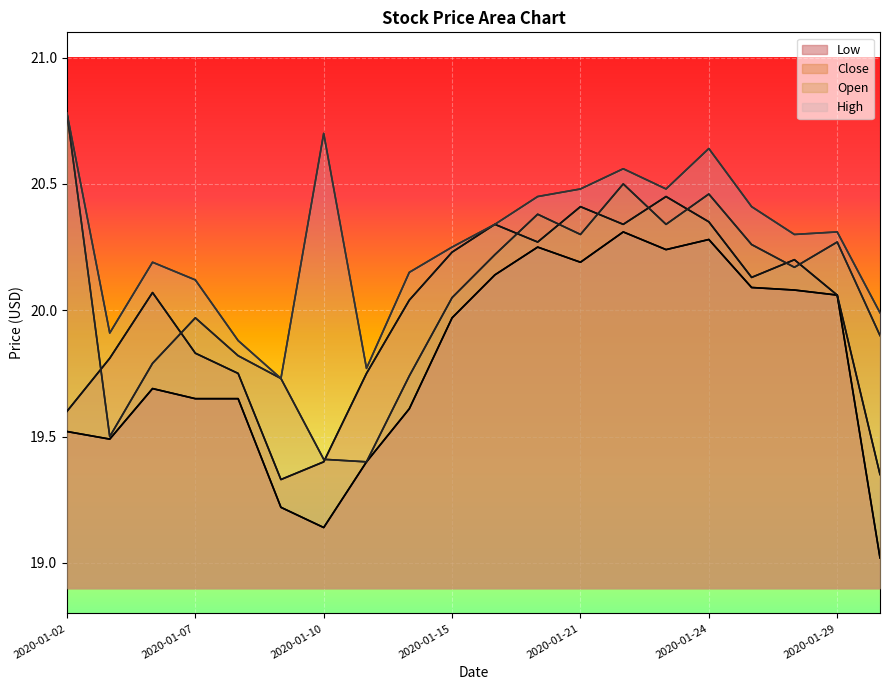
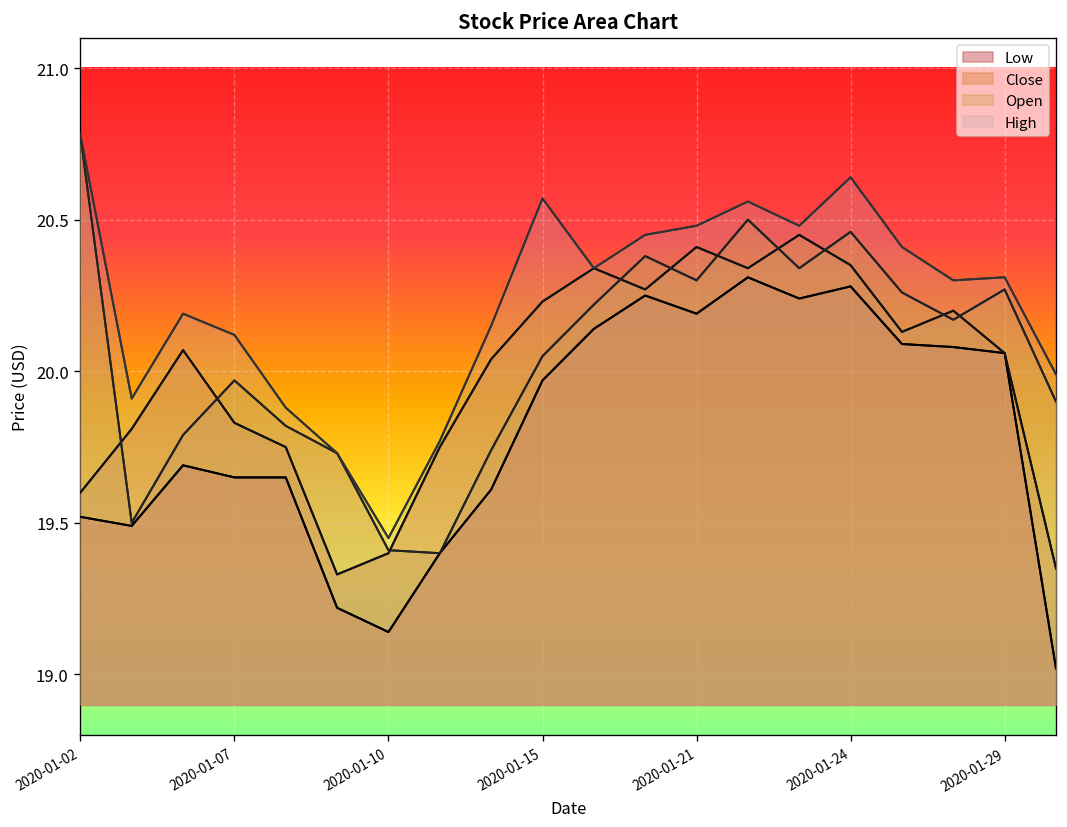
High, 2020-01-10: 20.70 -> 19.45
High, 2020-01-15: 20.25 -> 20.57
